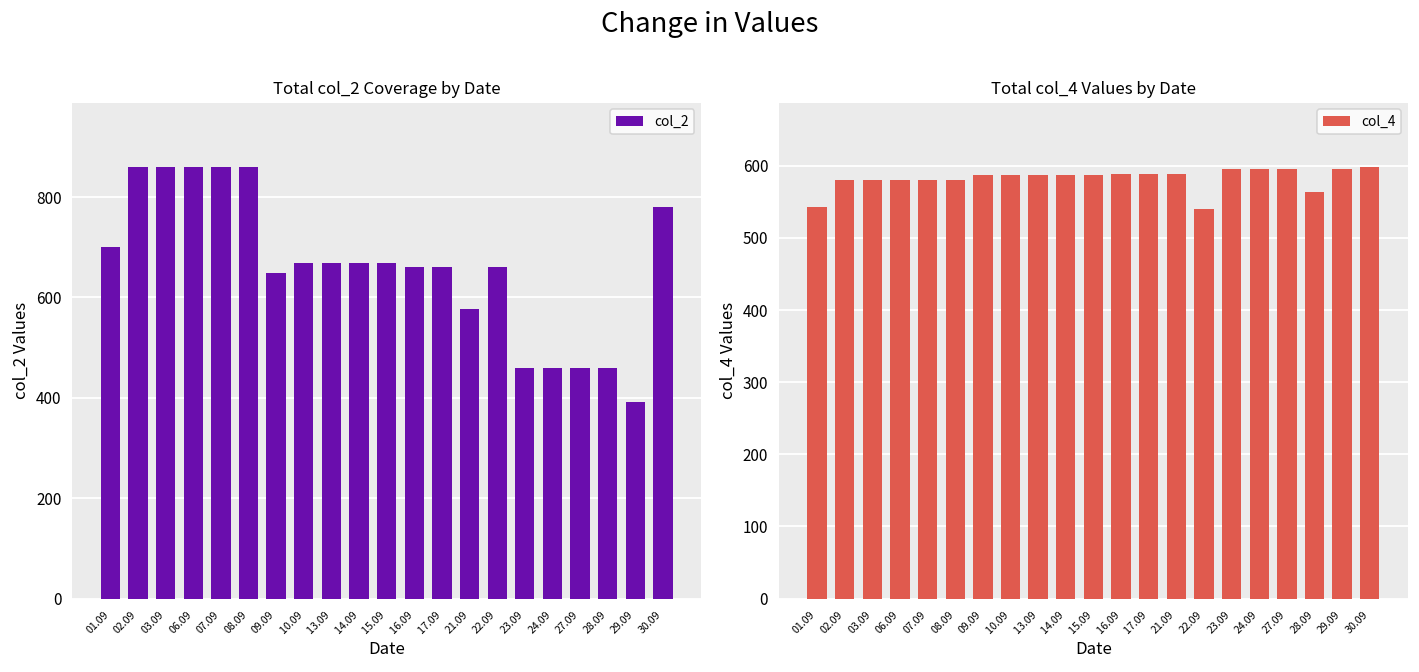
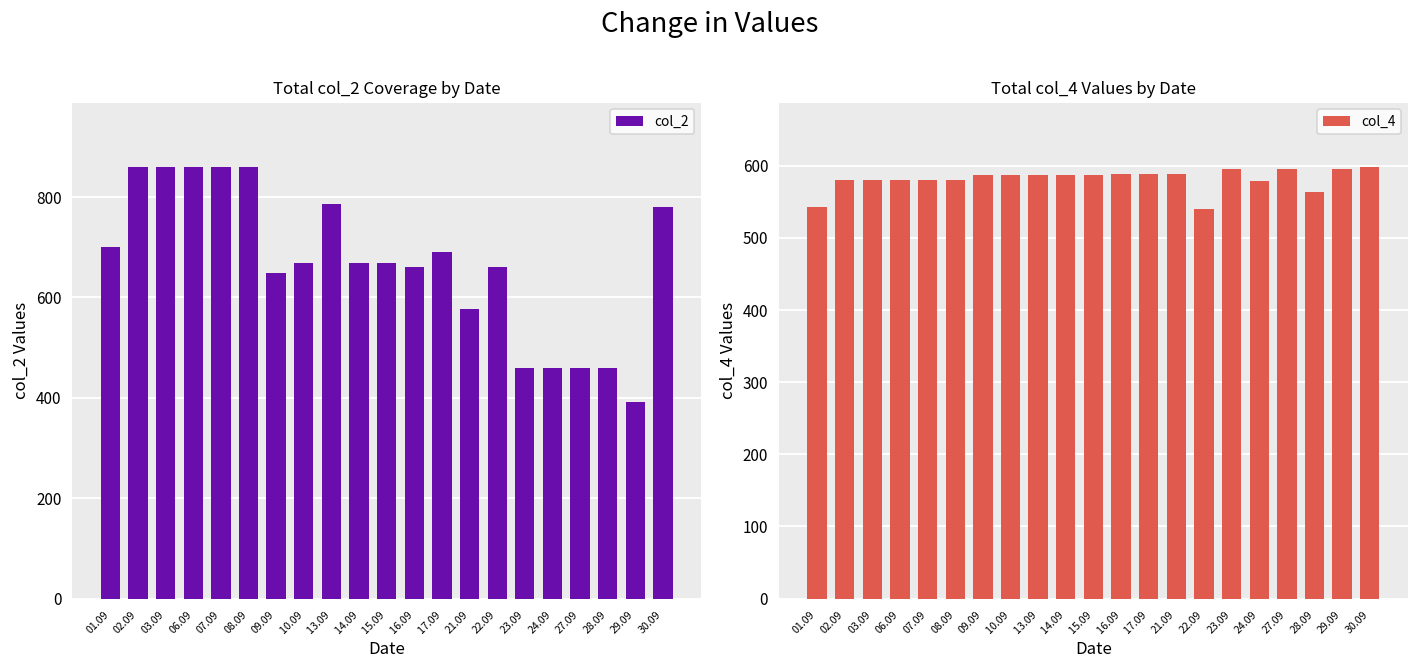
Total col_2 Coverage by Date, 13.09: 670 -> 790
Total col_2 Coverage by Date, 17.09: 660 -> 690
Total col_4 Values by Date, 24.09: 600 -> 580
